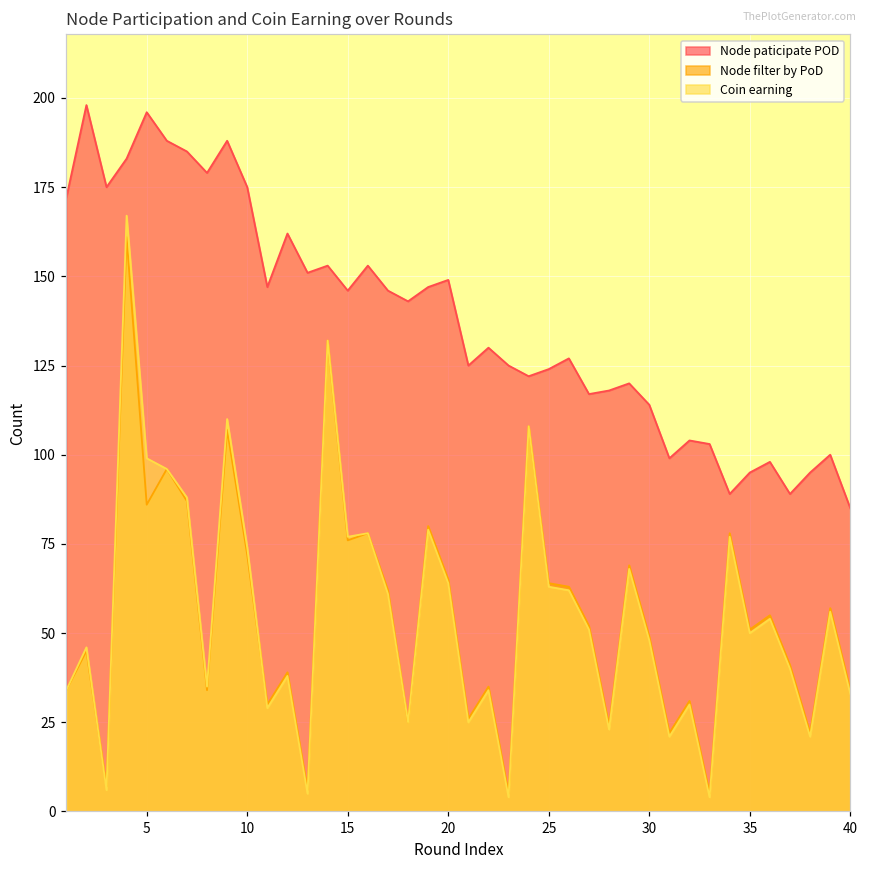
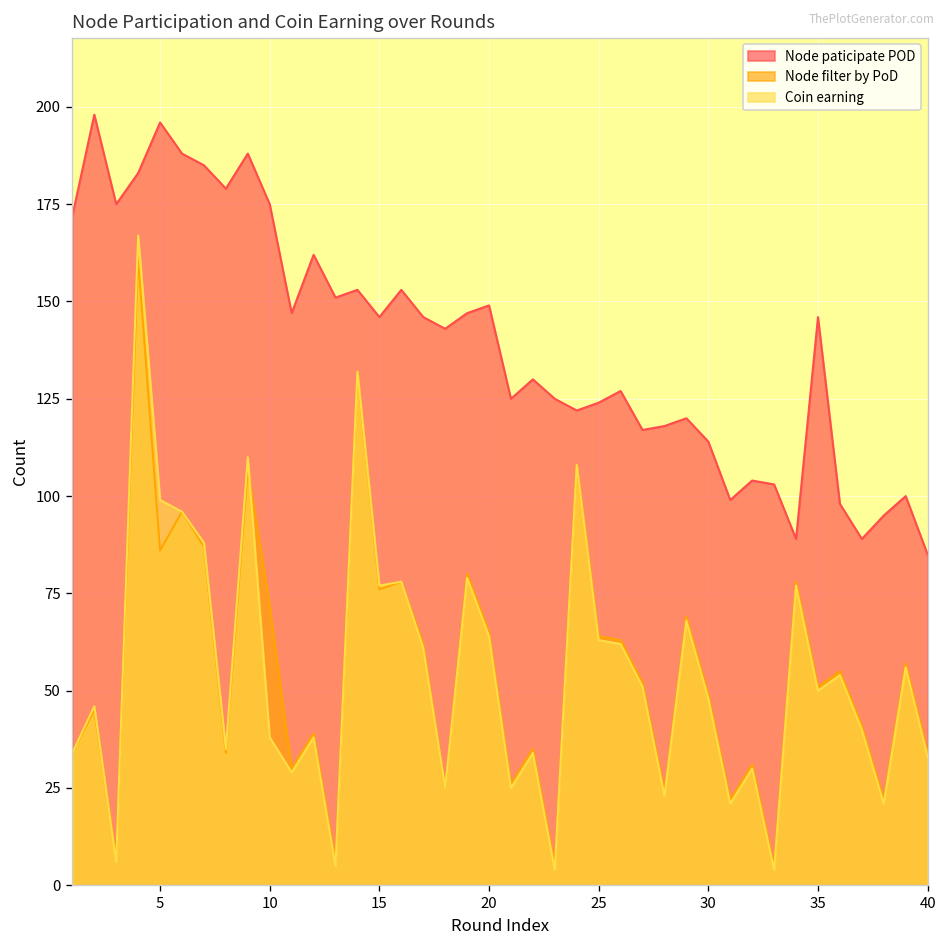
Coin earning, 10: 74 -> 38
Node paticipate POD, 35: 95 -> 146
